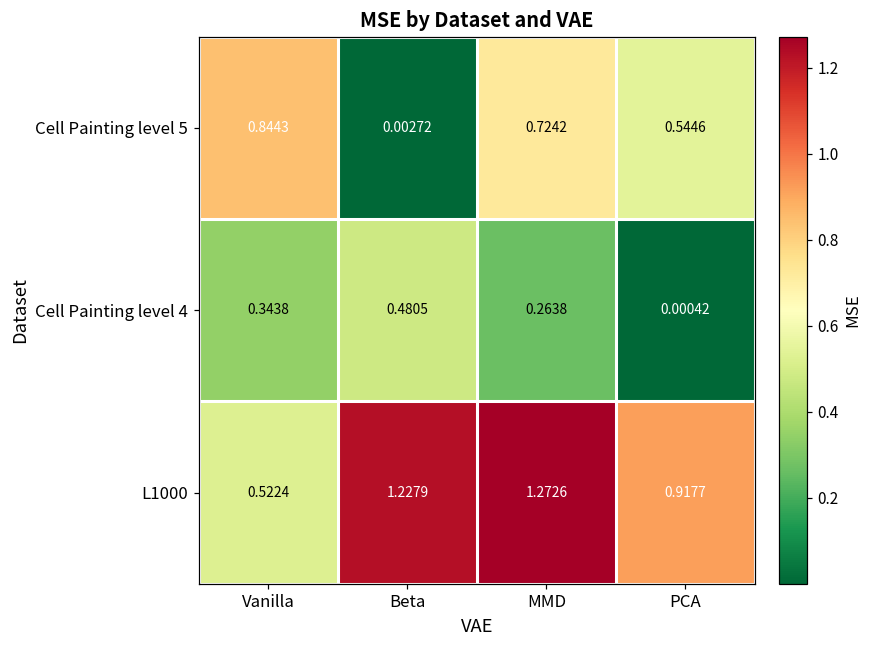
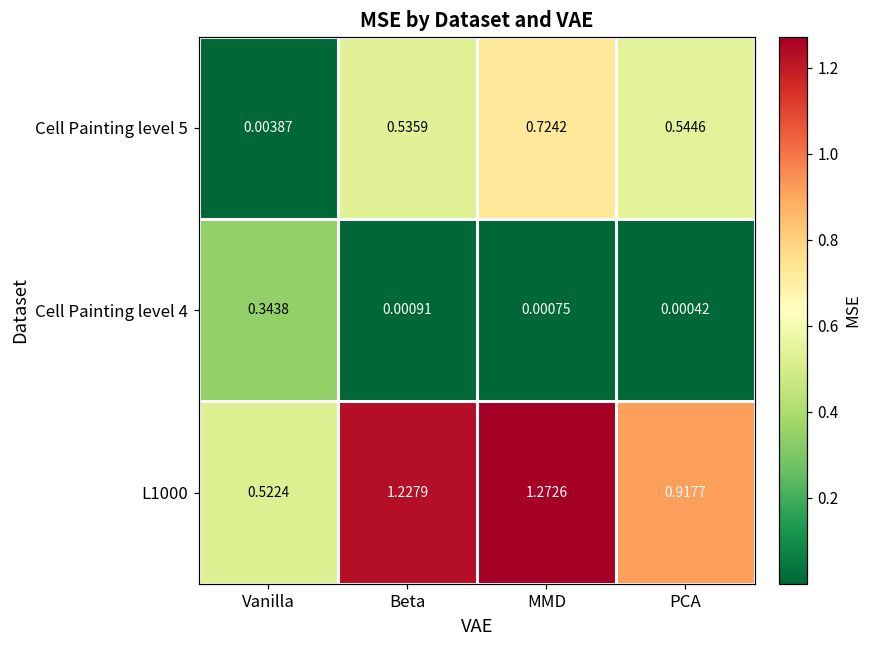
Cell Painting level 5, Vanilla: 0.8443 -> 0.00387
Cell Painting level 5, Beta: 0.00272 -> 0.5359
Cell Painting level 4, Beta: 0.4805 -> 0.00091
Cell Painting level 4, MMD: 0.2638 -> 0.00075
